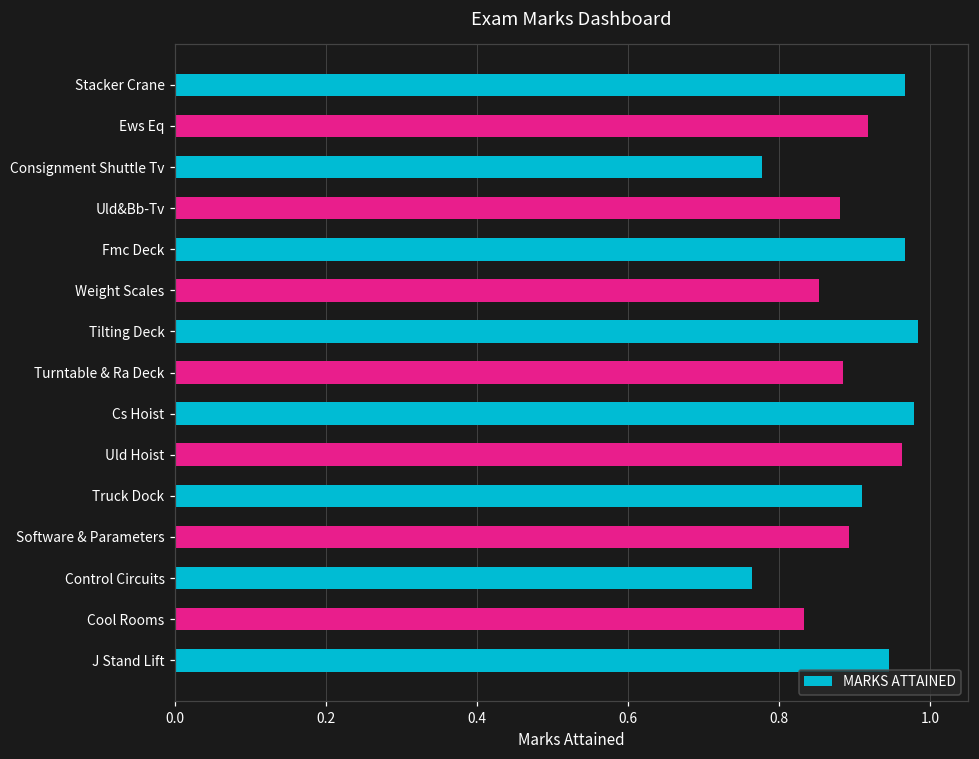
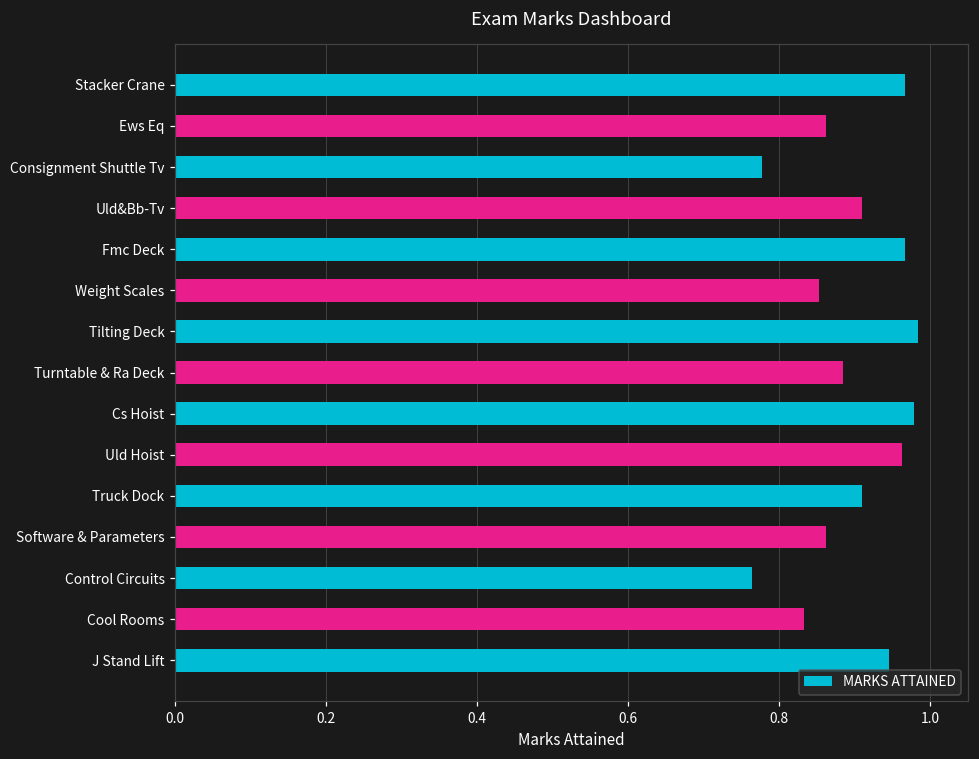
Ews Eq: 0.92 -> 0.86
Uld&Bb-Tv: 0.88 -> 0.91
Software & Parameters: 0.89 -> 0.86
